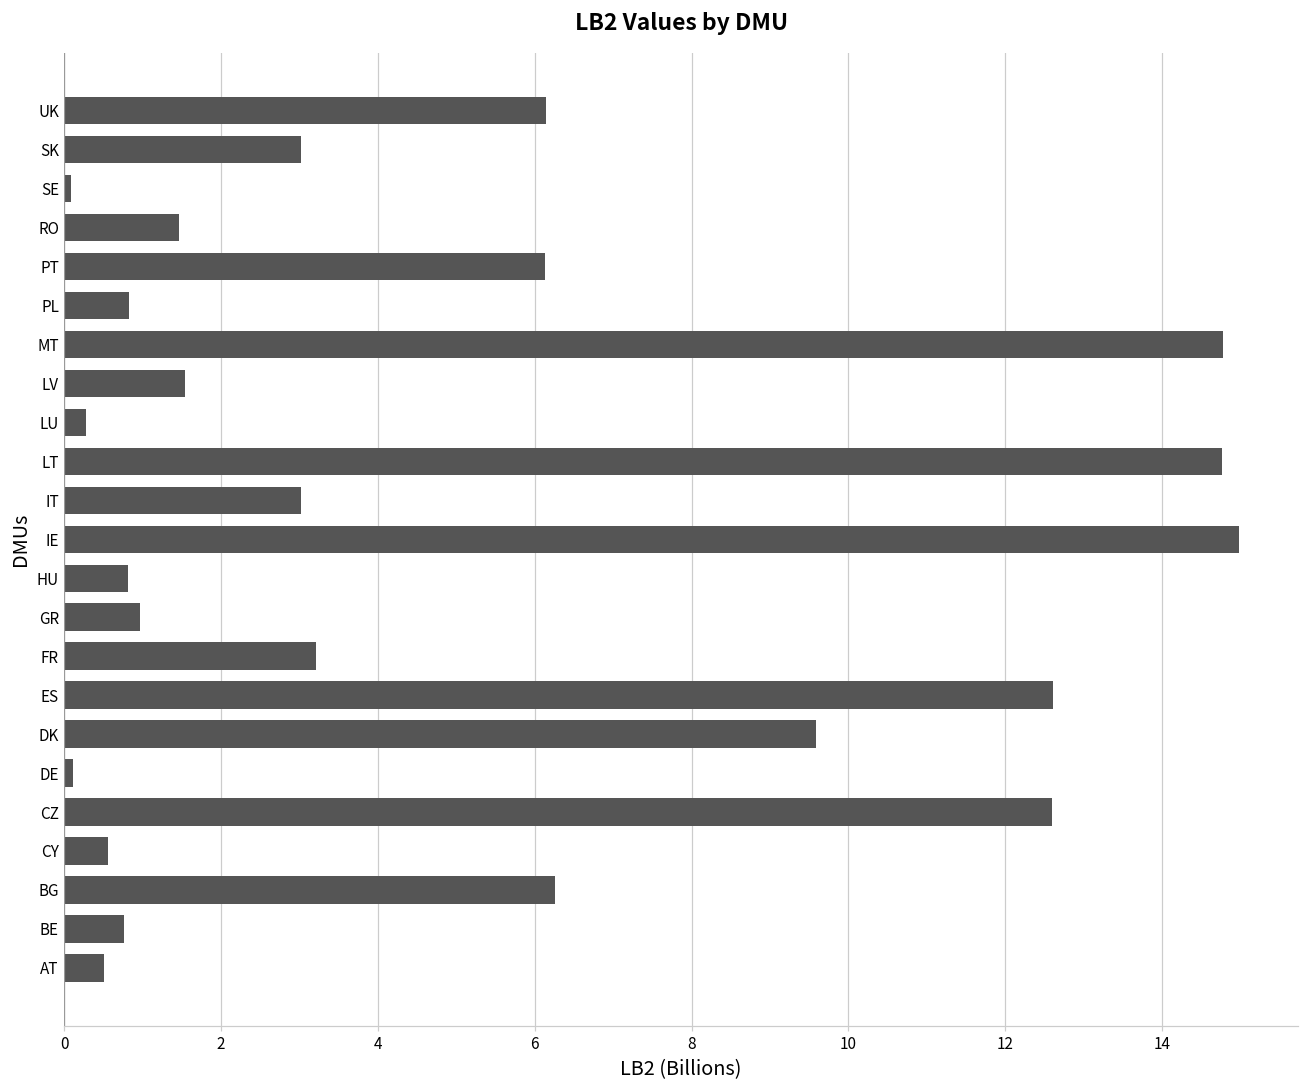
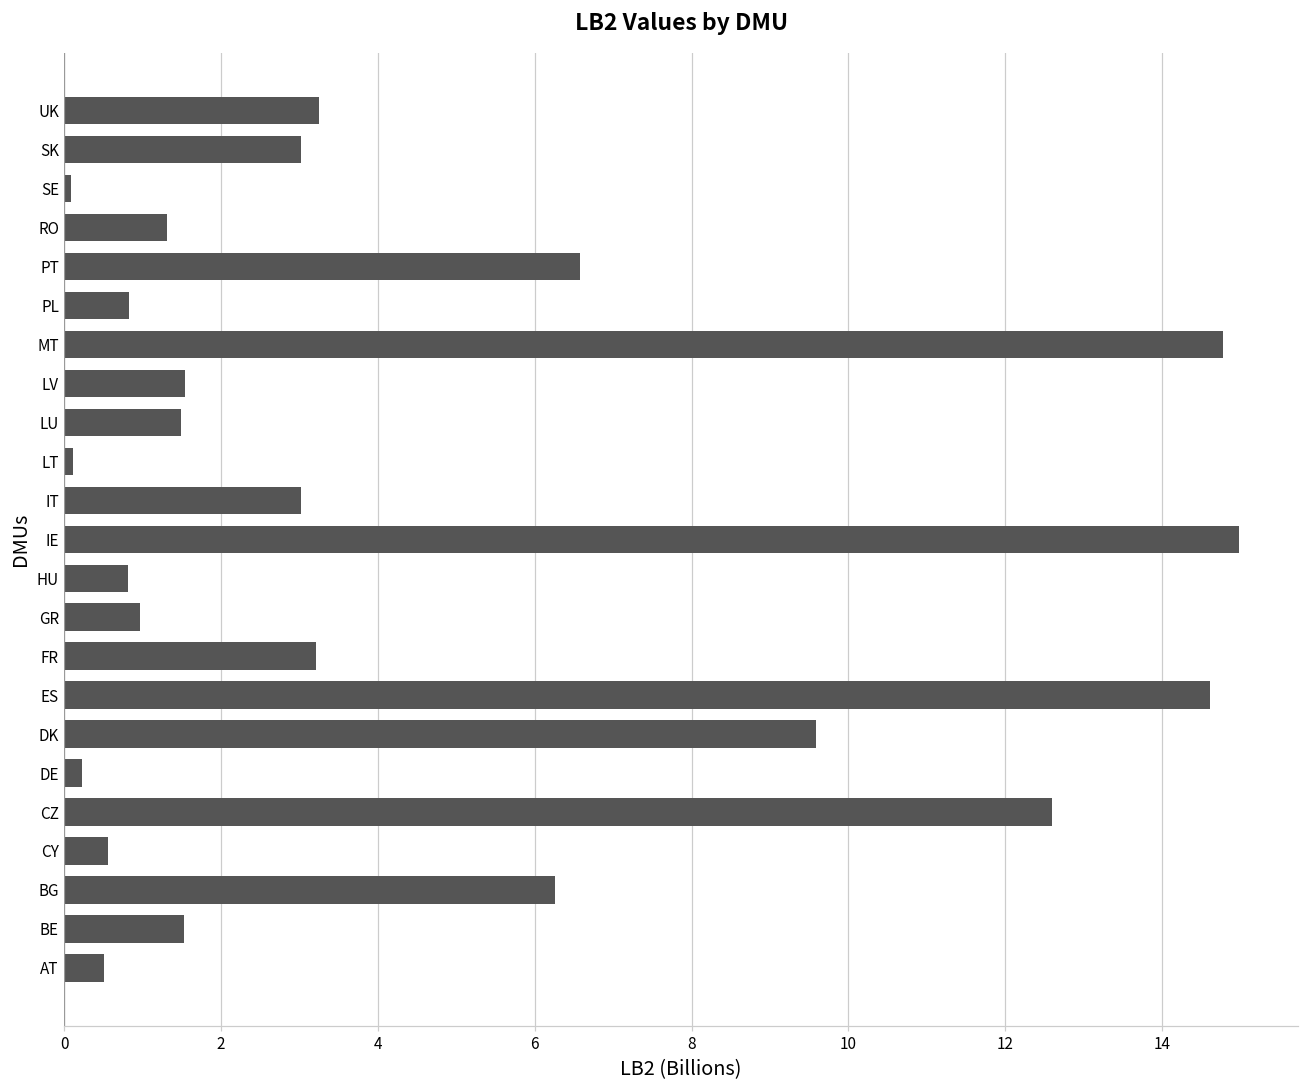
UK: 6.1 -> 3.2
RO: 1.5 -> 1.3
PT: 6.1 -> 6.6
LU: 0.3 -> 1.5
LT: 14.8 -> 0.1
ES: 12.6 -> 14.6
DE: 0.1 -> 0.2
BE: 0.8 -> 1.5
